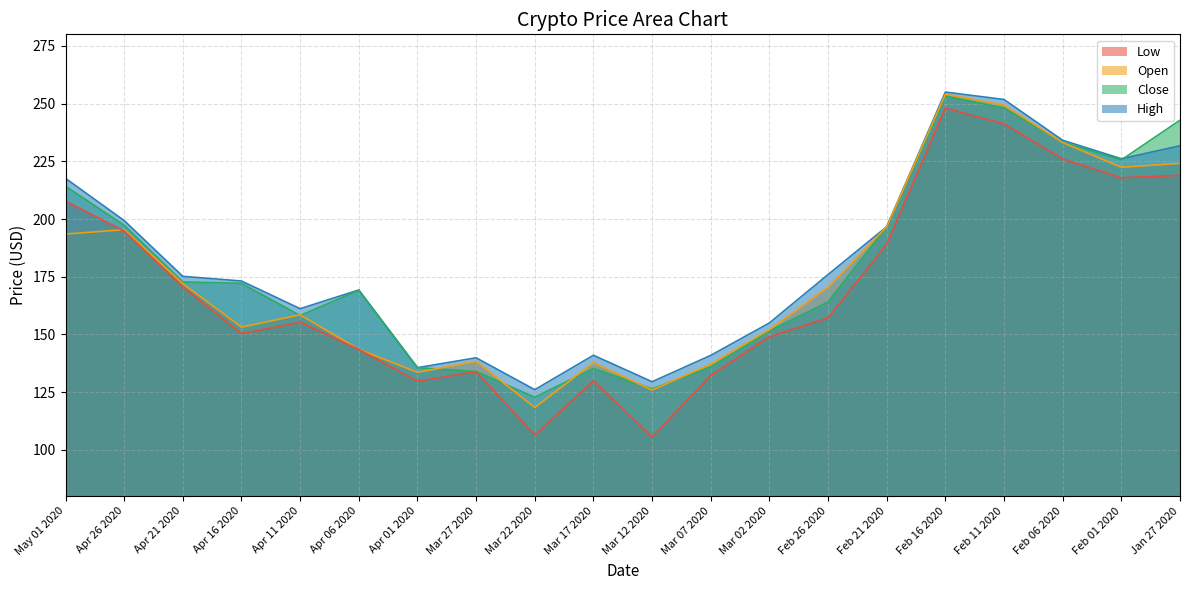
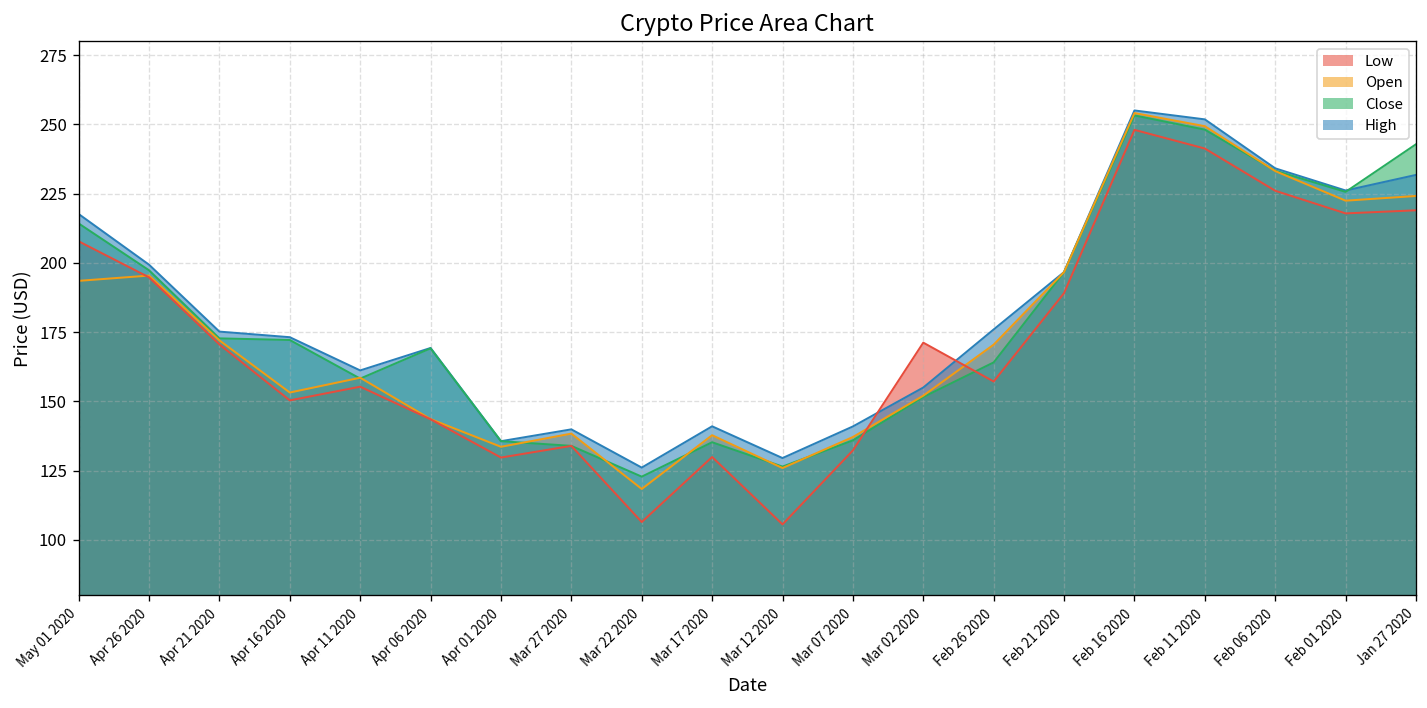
Low, Mar 02 2020: 149 -> 171
